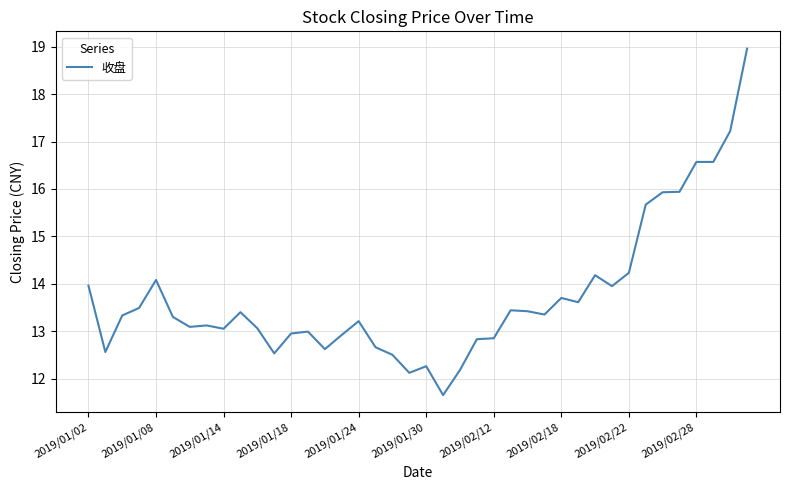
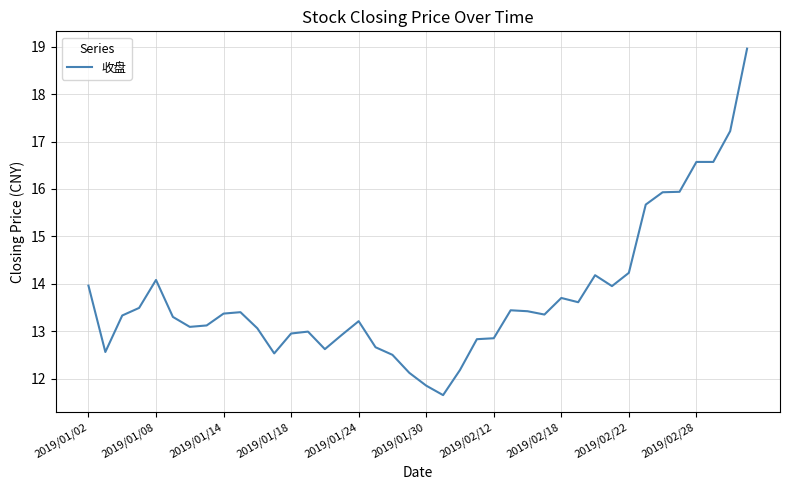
2019/01/14: 13.1 -> 13.4
2019/01/30: 12.3 -> 11.9
